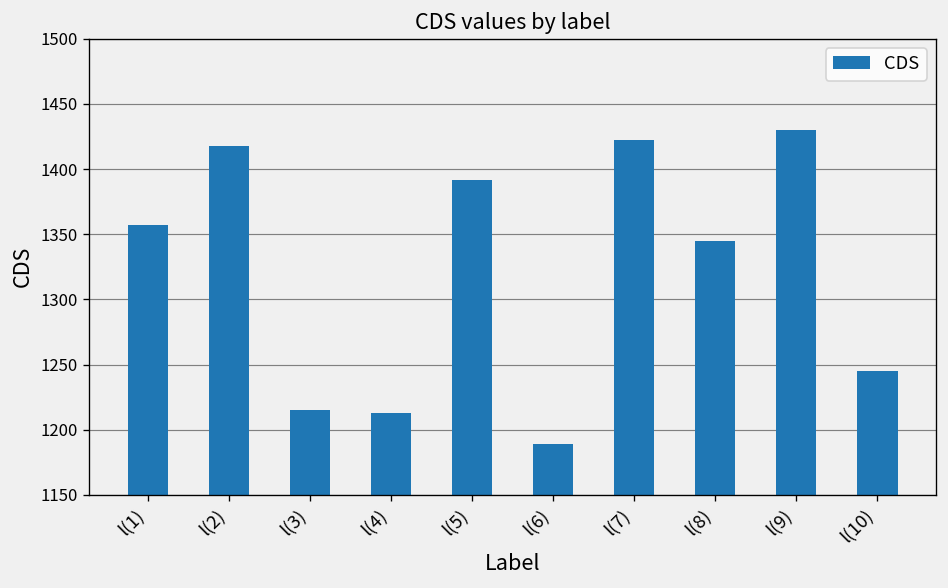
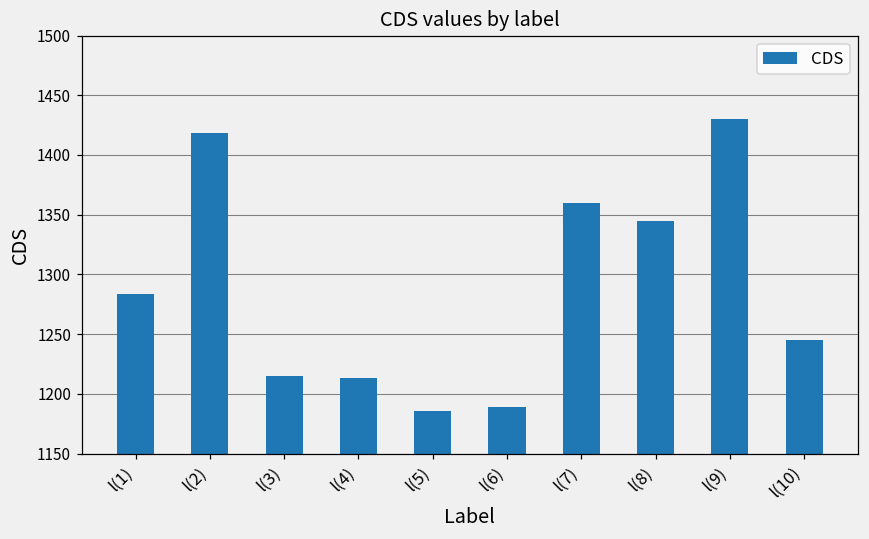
l(1): 1357 -> 1284
l(5): 1392 -> 1186
l(7): 1422 -> 1360
